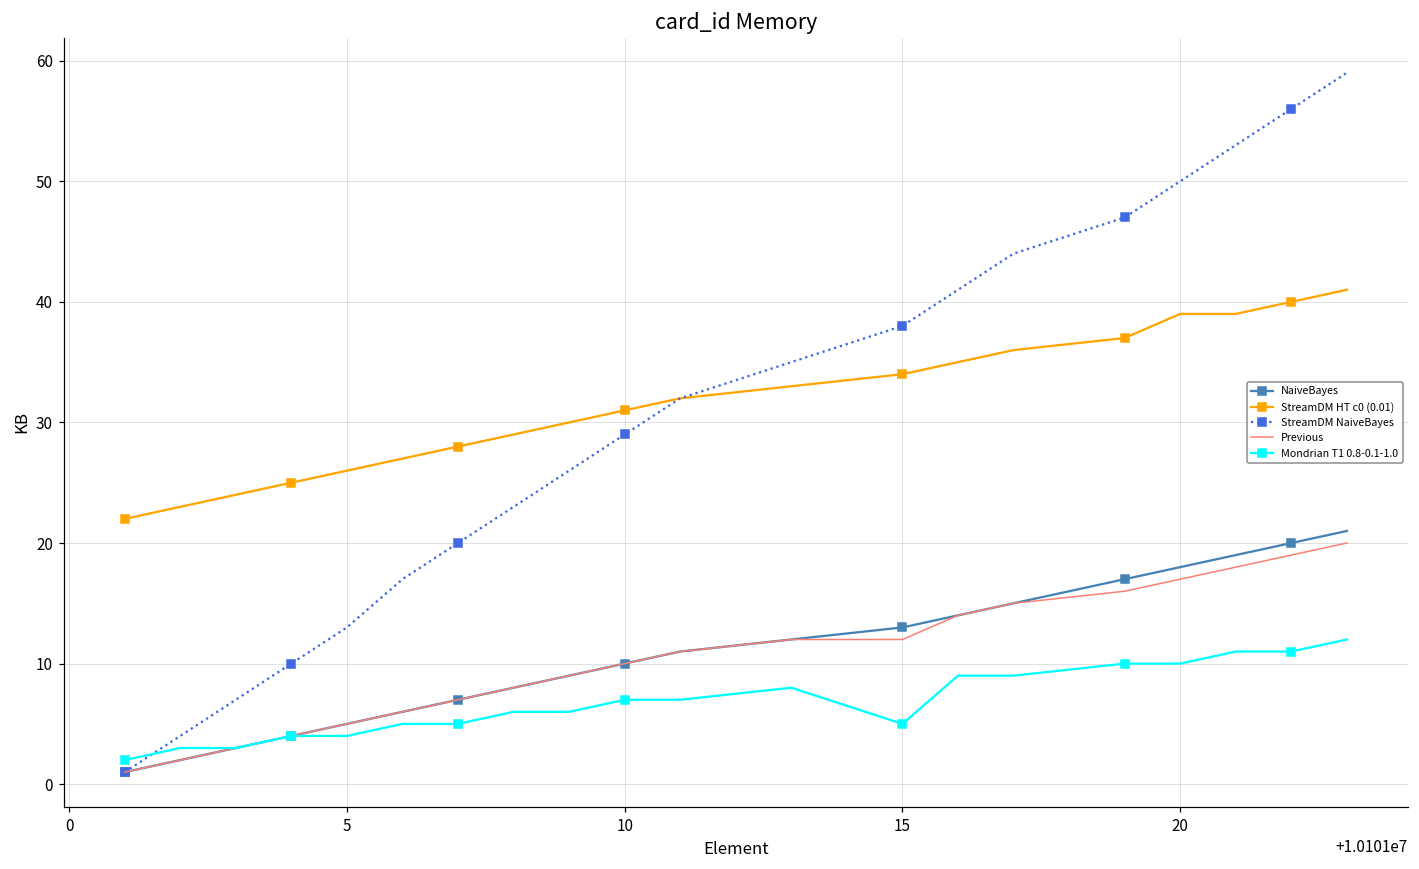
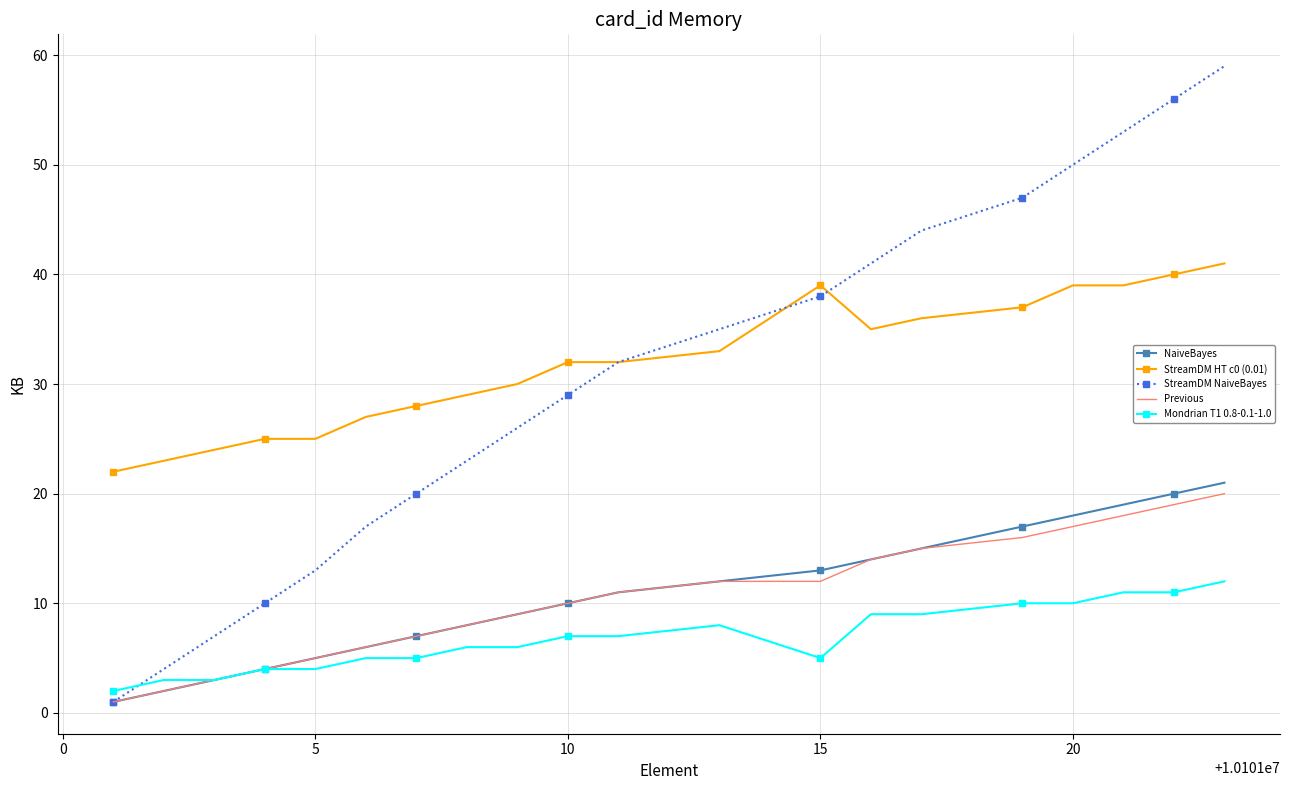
StreamDM HT c0 (0.01), 5: 26 -> 25
StreamDM HT c0 (0.01), 10: 31 -> 32
StreamDM HT c0 (0.01), 15: 34 -> 39
